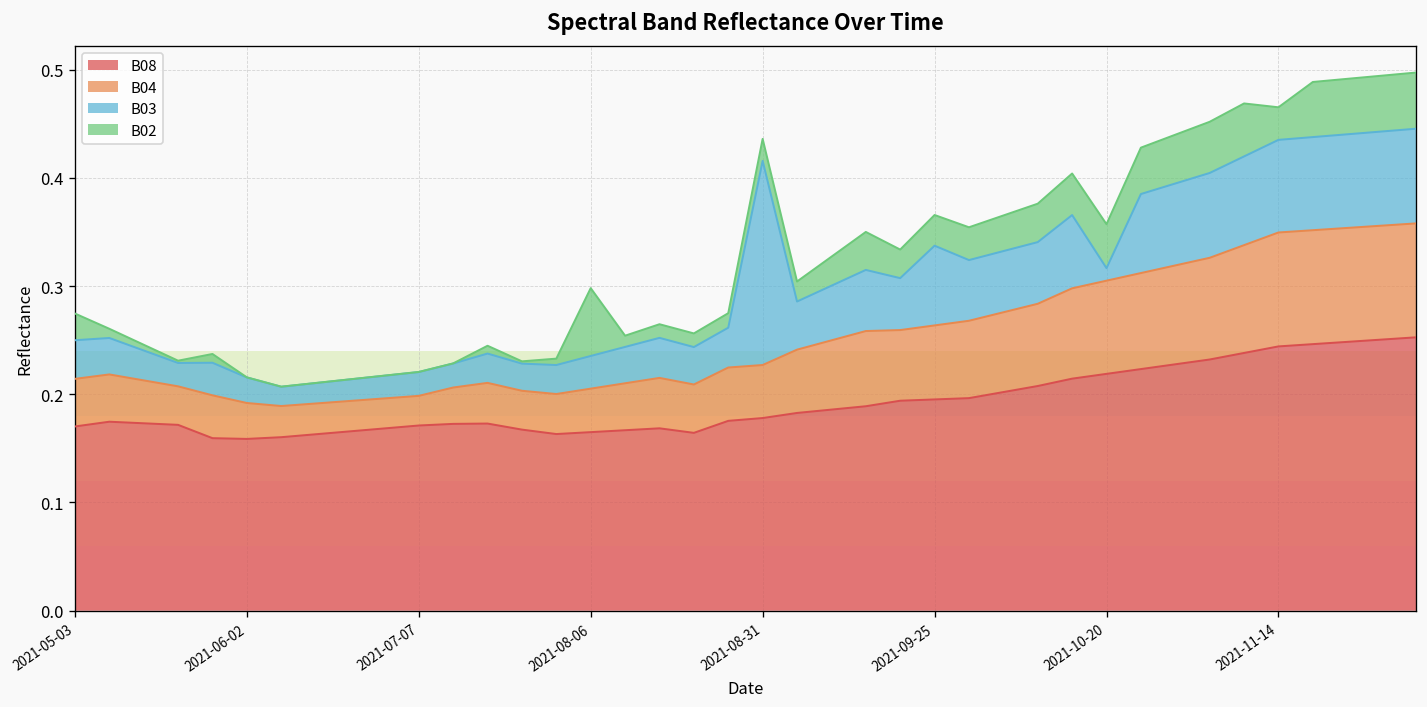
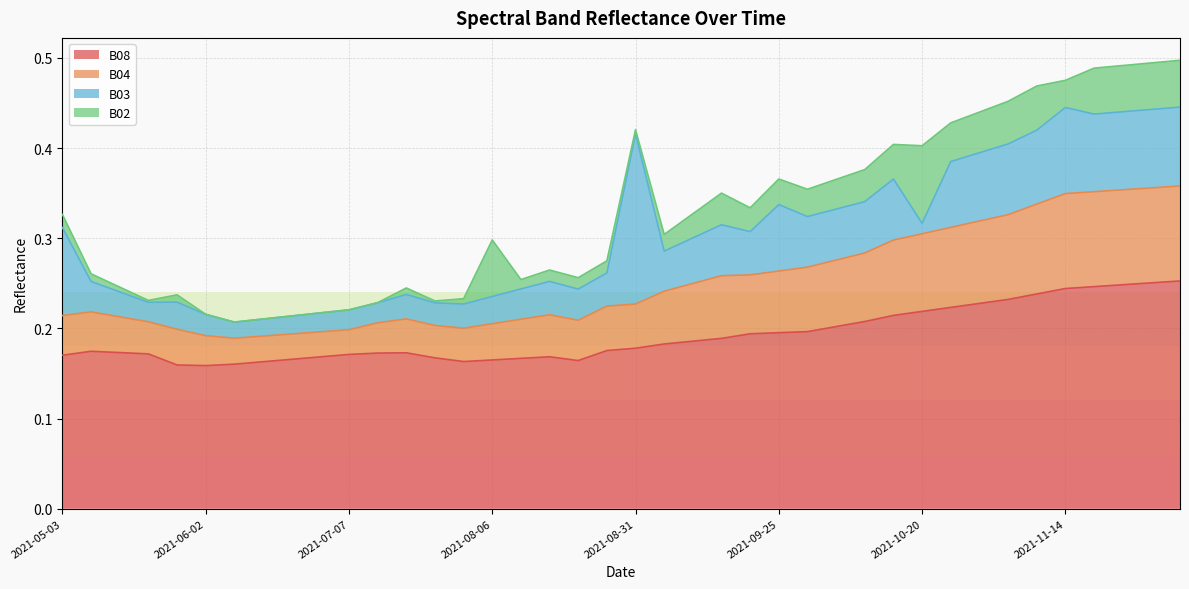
B03, 2021-05-03: 0.04 -> 0.10
B02, 2021-05-03: 0.02 -> 0.01
B02, 2021-08-31: 0.02 -> 0.00
B02, 2021-10-20: 0.04 -> 0.09
B03, 2021-11-14: 0.09 -> 0.10
